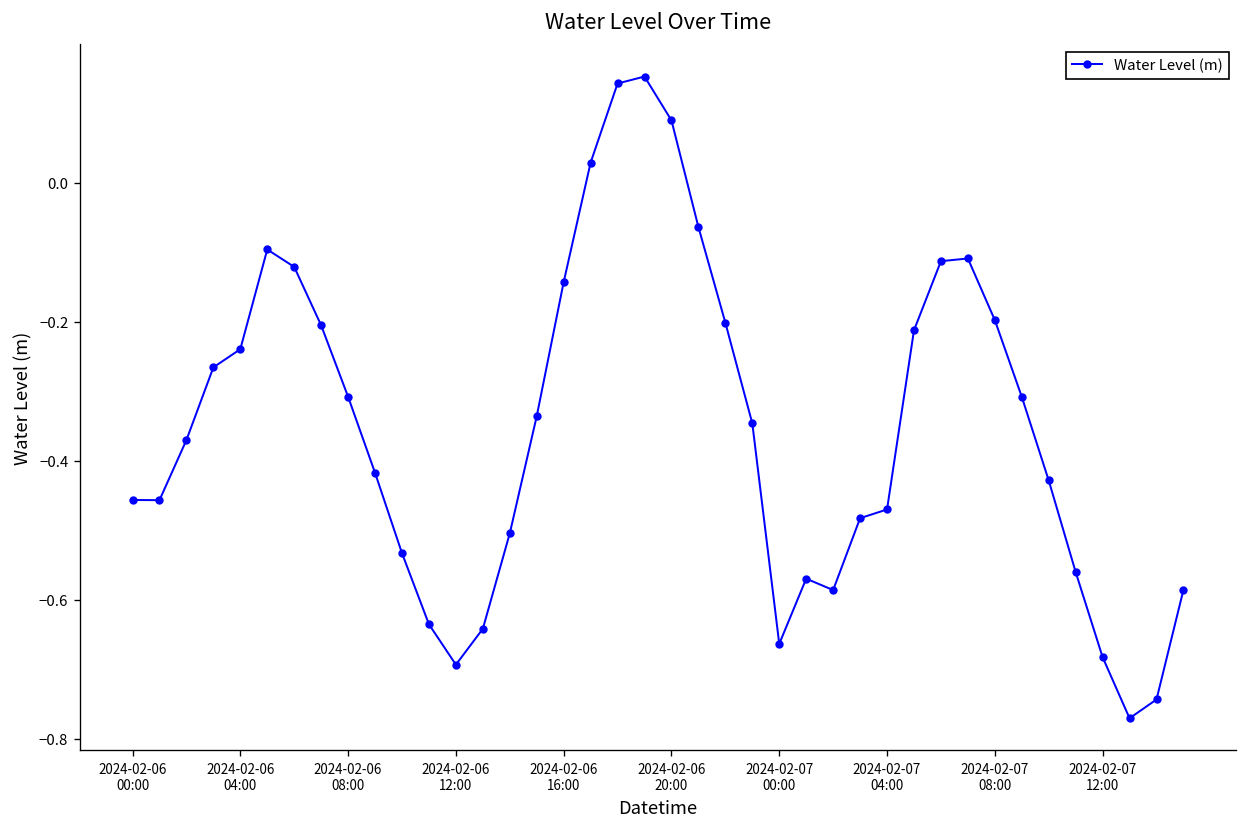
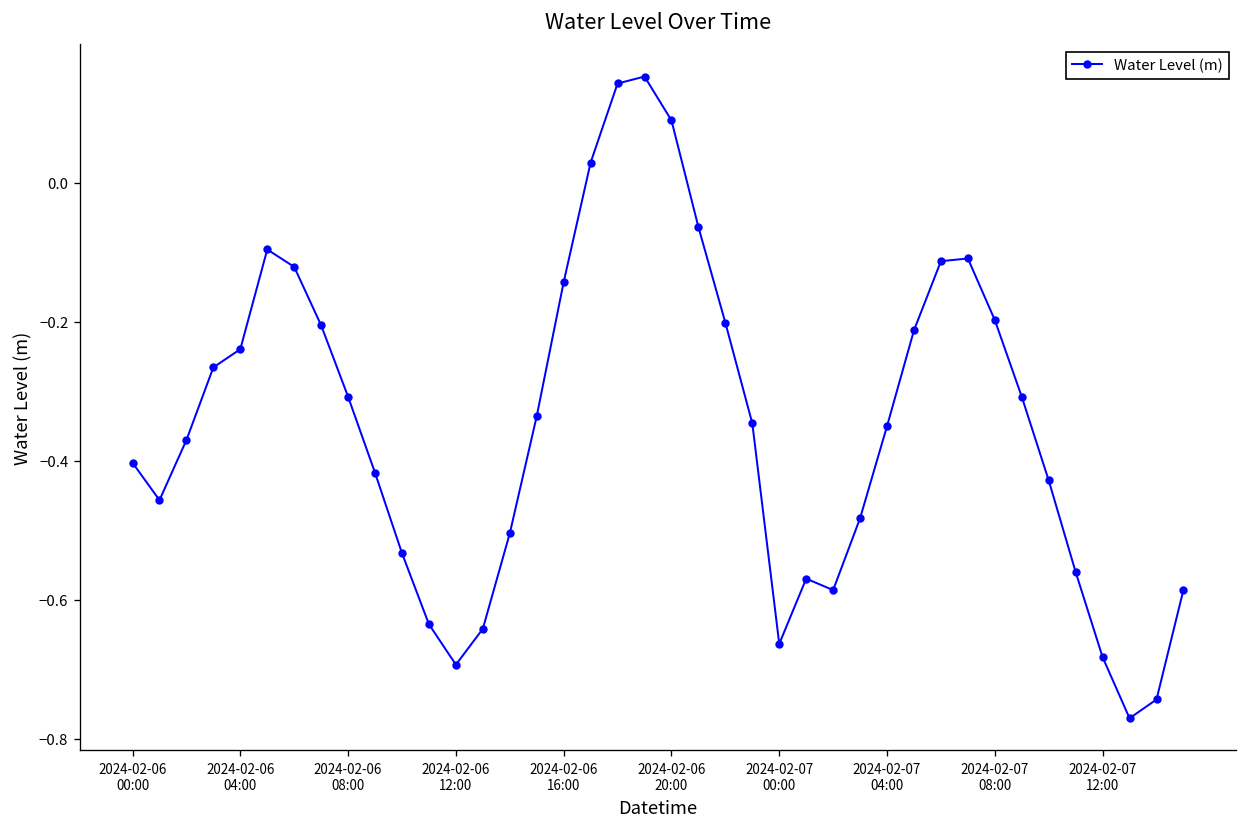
2024-02-06 00:00: -0.46 -> -0.40
2024-02-07 04:00: -0.47 -> -0.35
